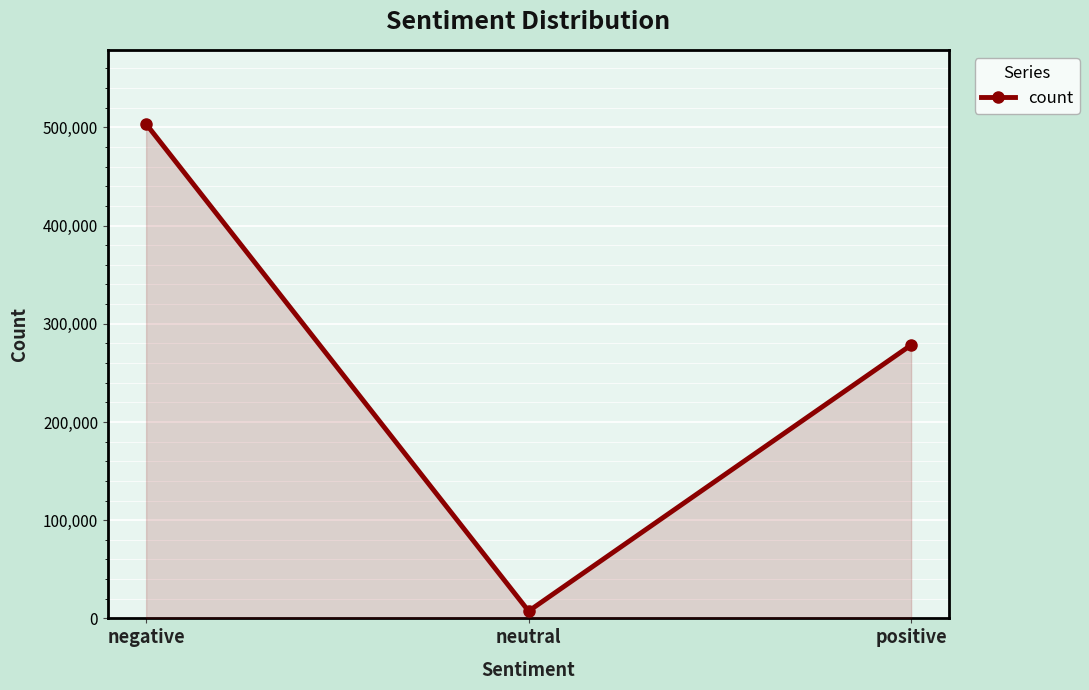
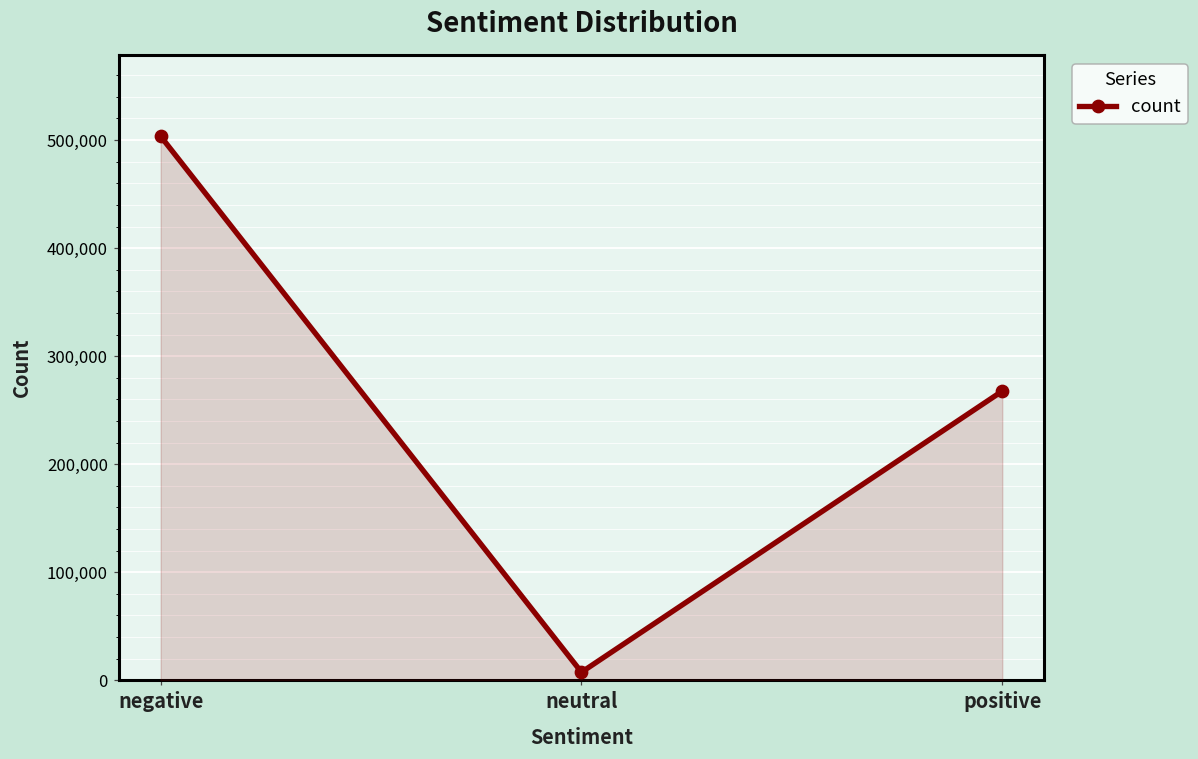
positive: 280,000 -> 270,000
